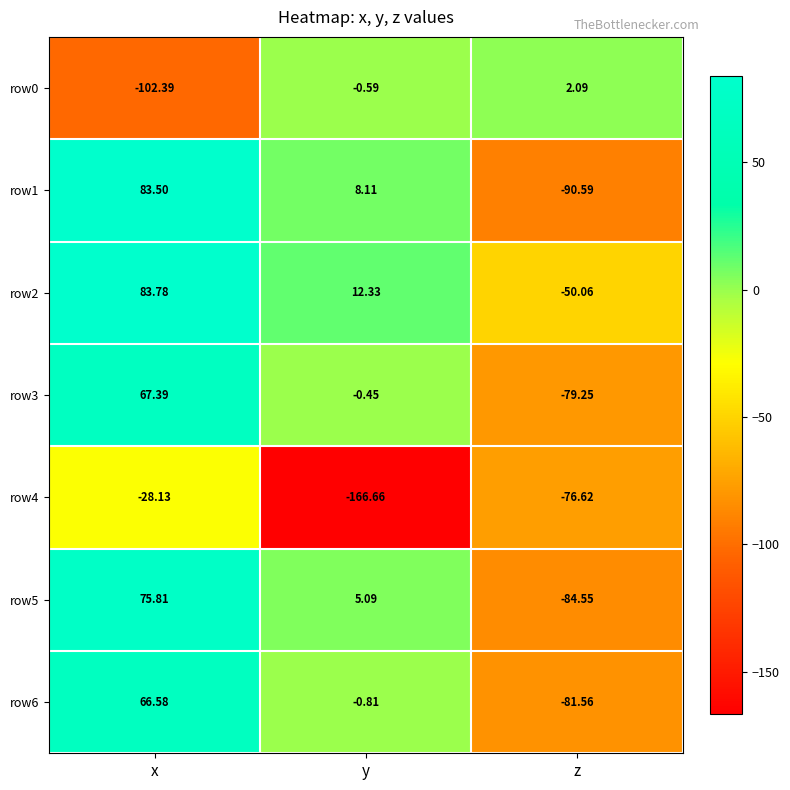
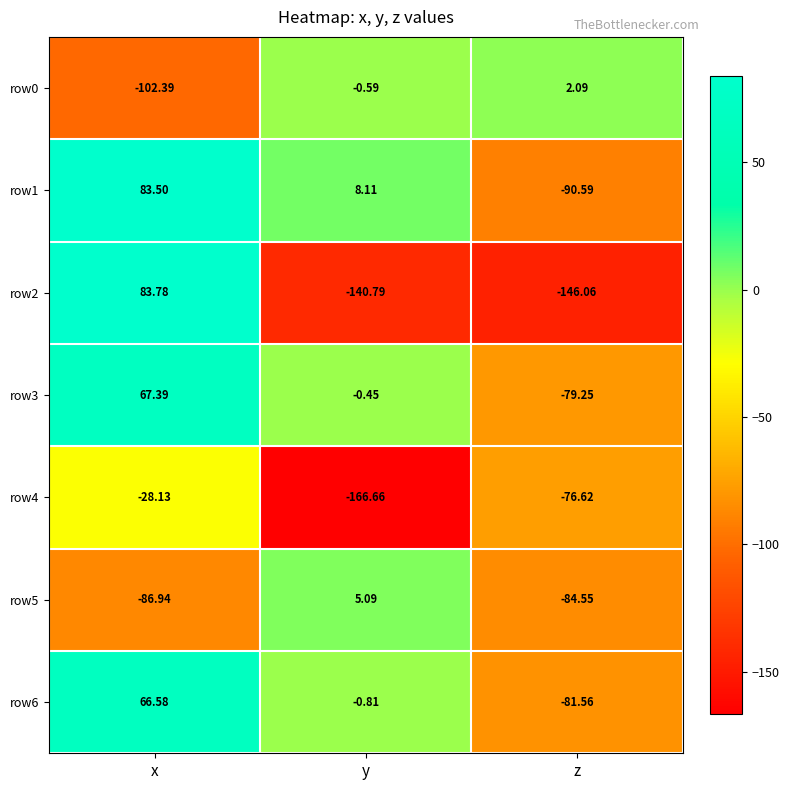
row2, y: 12.33 -> -140.79
row2, z: -50.06 -> -146.06
row5, x: 75.81 -> -86.94
